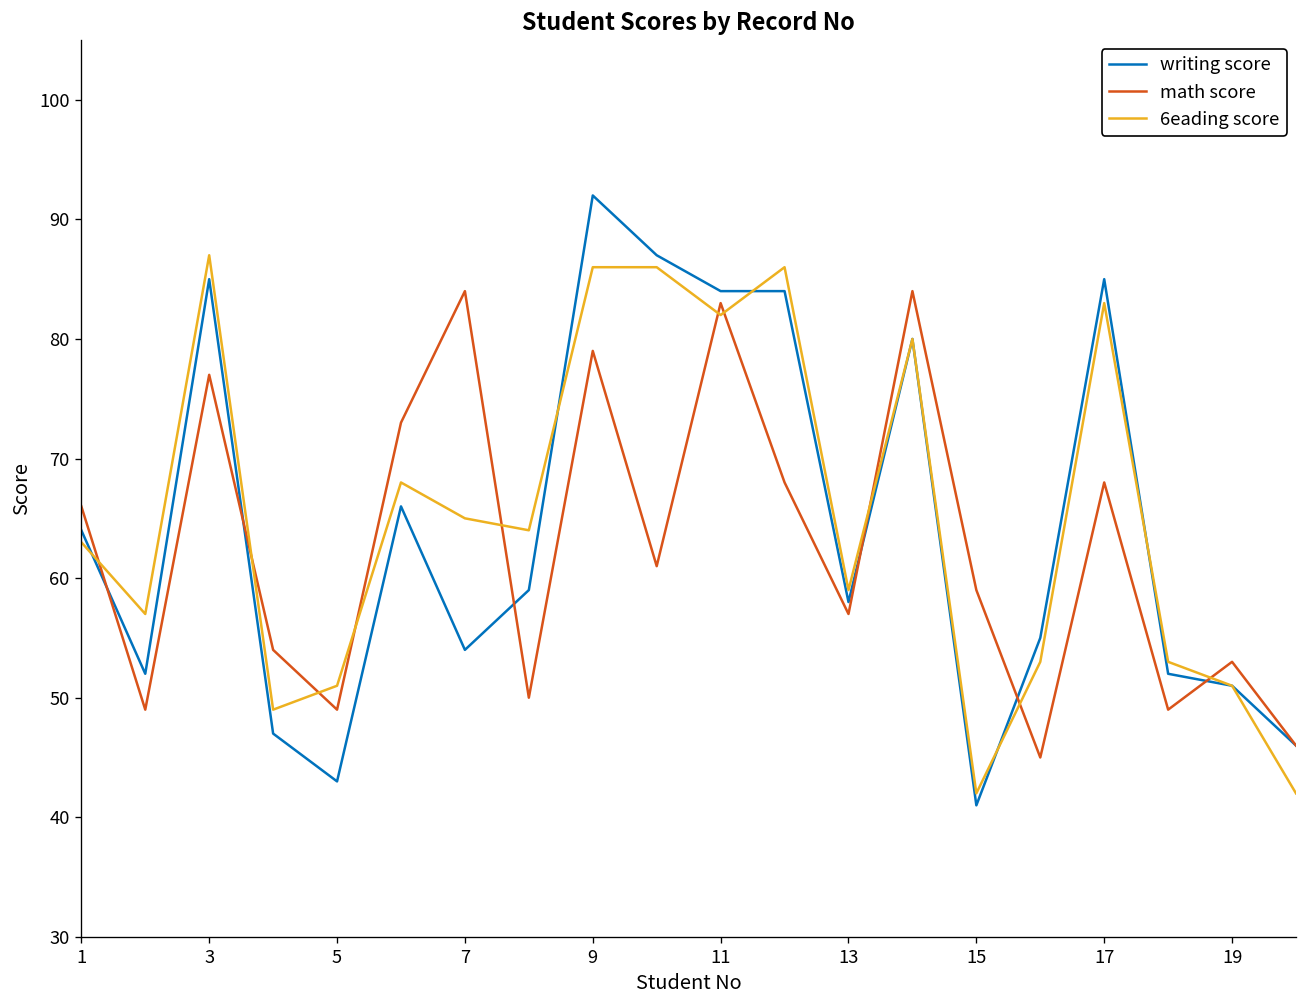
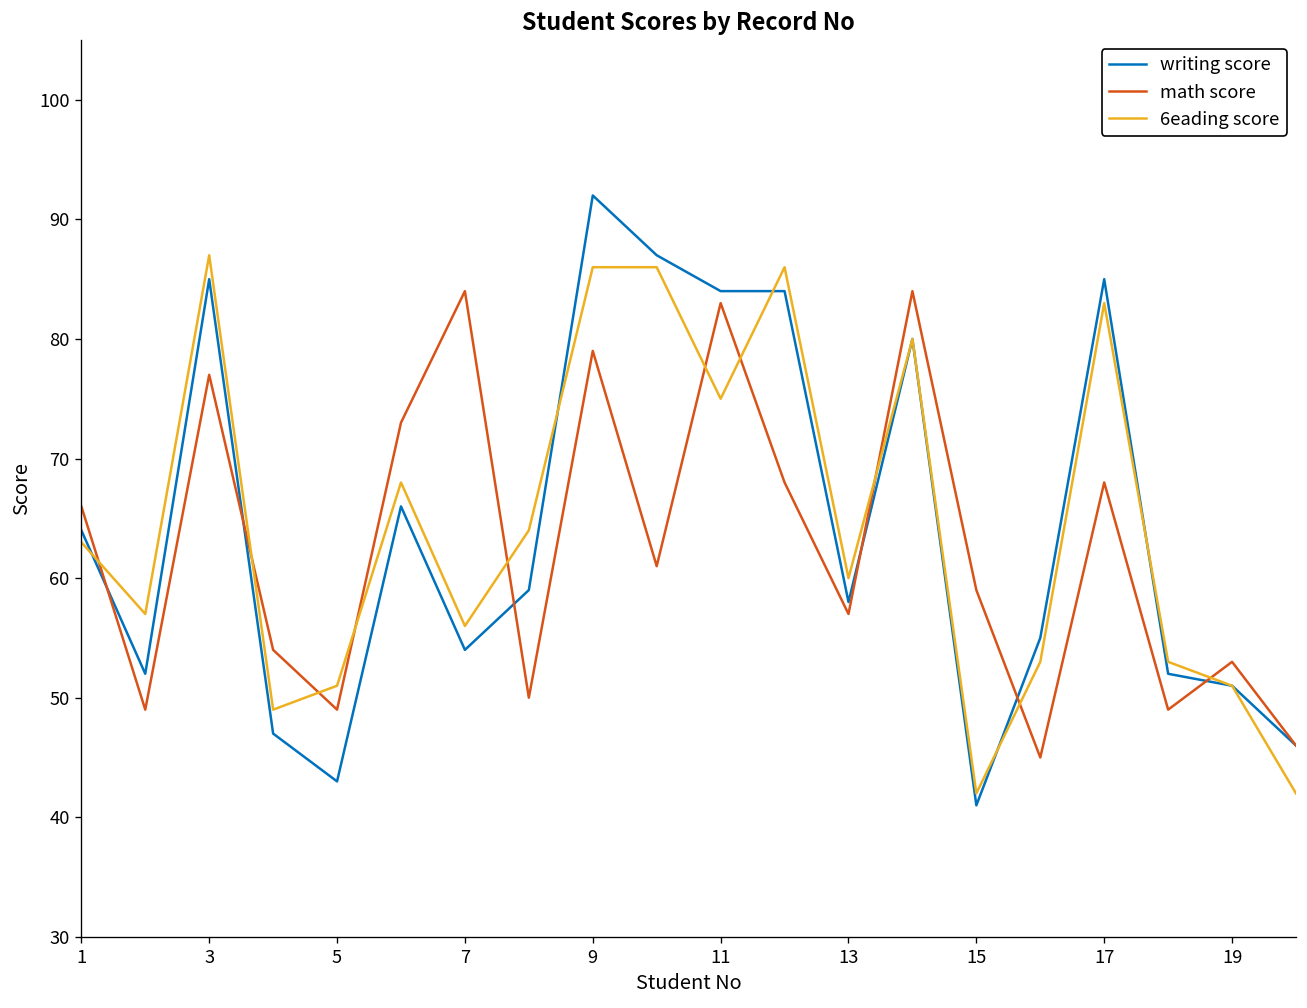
6eading score, 7: 65 -> 56
6eading score, 11: 82 -> 75
6eading score, 13: 59 -> 60
